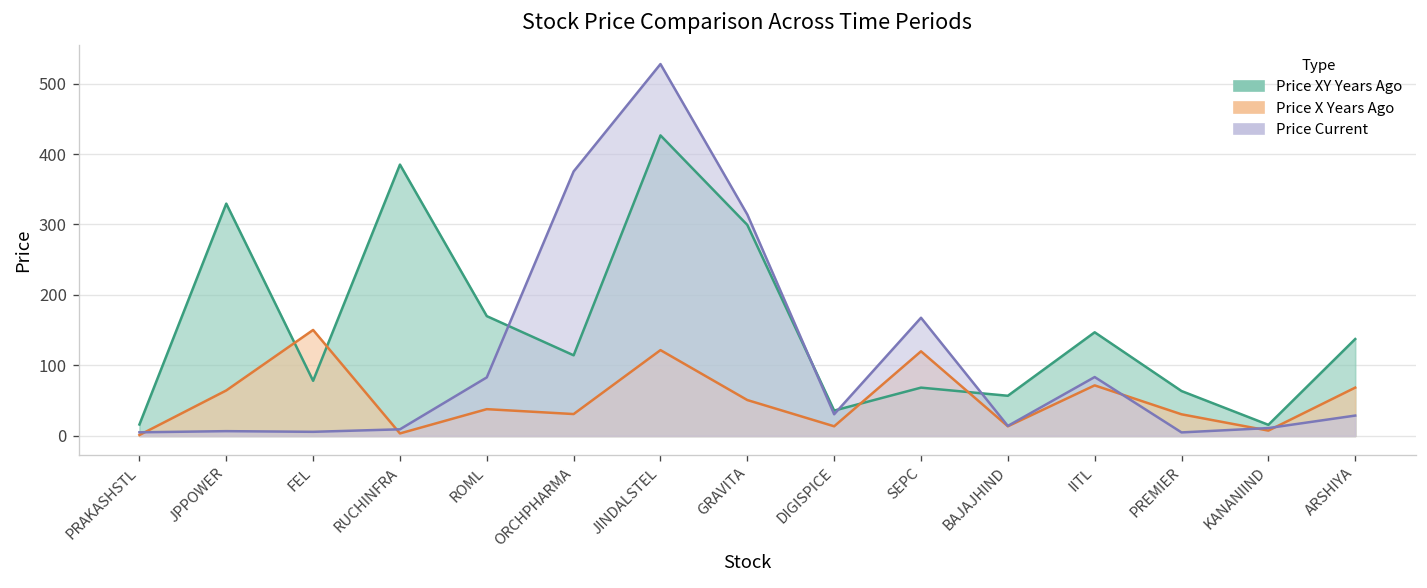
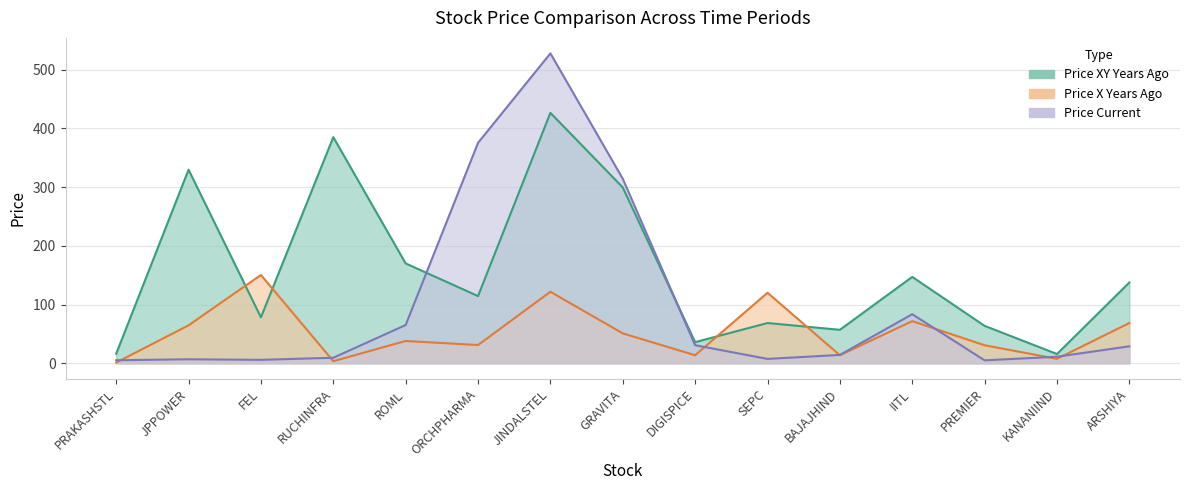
Price Current, ROML: 80 -> 70
Price Current, SEPC: 170 -> 10
